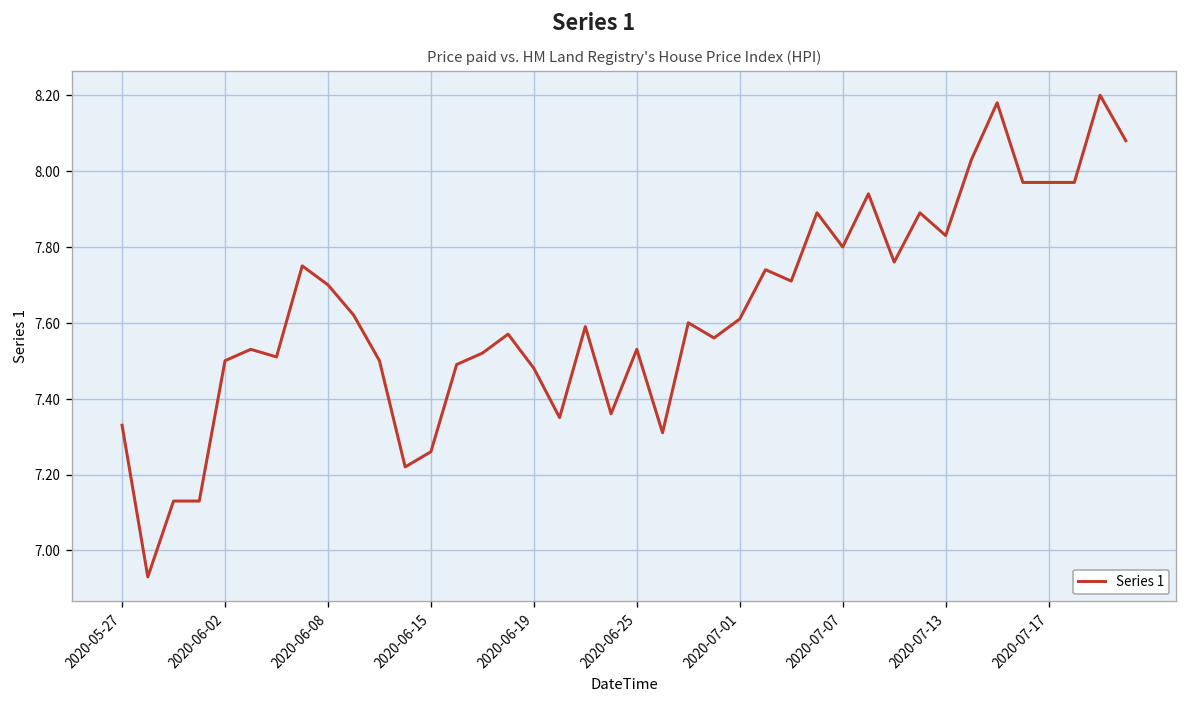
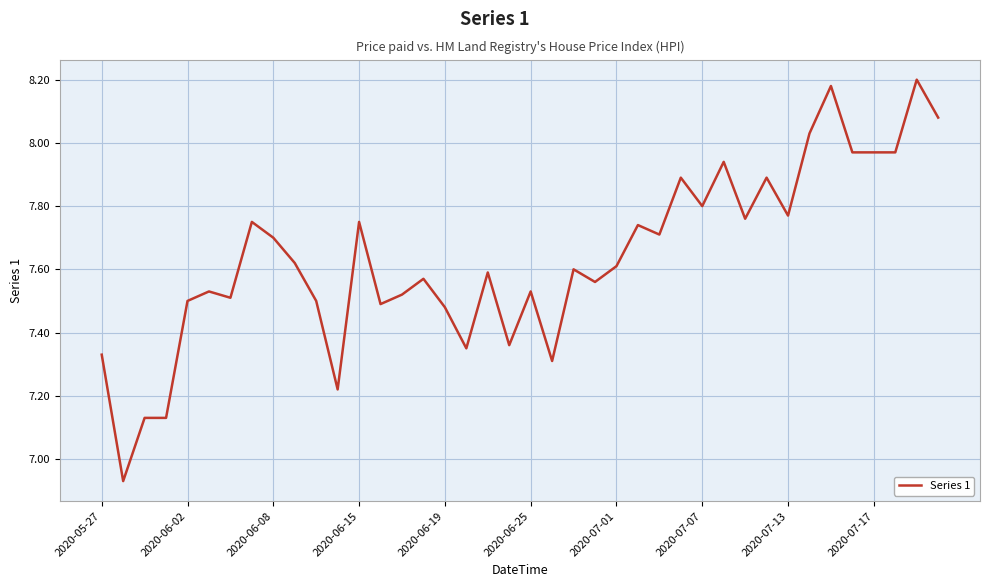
2020-06-15: 7.26 -> 7.75
2020-07-13: 7.83 -> 7.77
